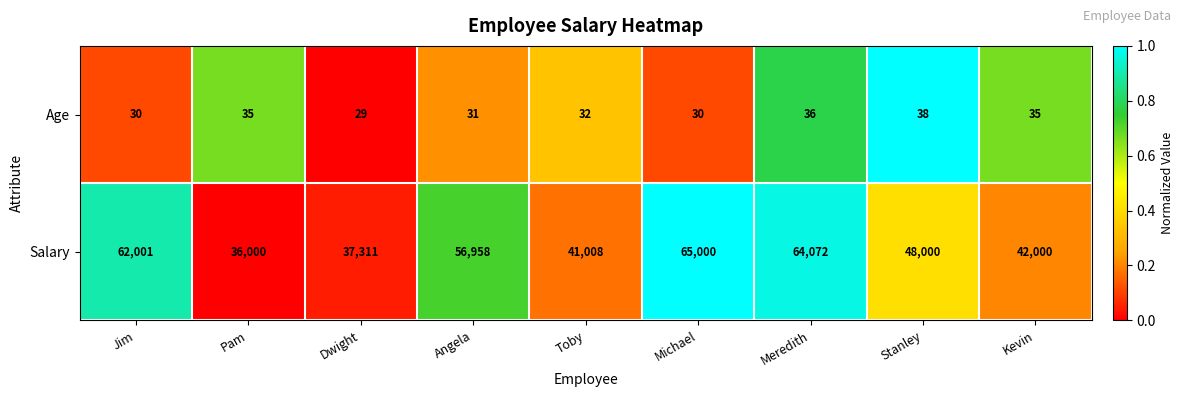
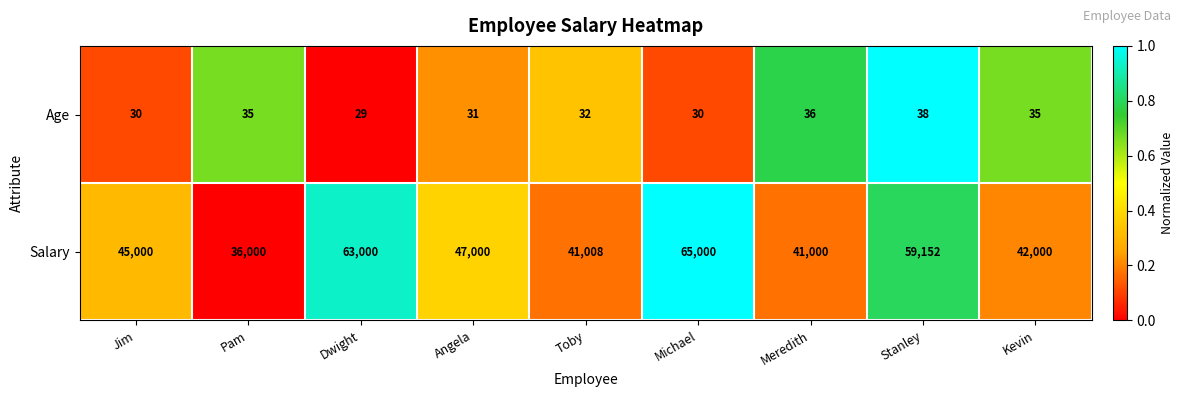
Salary, Jim: 62,001 -> 45,000
Salary, Dwight: 37,311 -> 63,000
Salary, Angela: 56,958 -> 47,000
Salary, Meredith: 64,072 -> 41,000
Salary, Stanley: 48,000 -> 59,152
